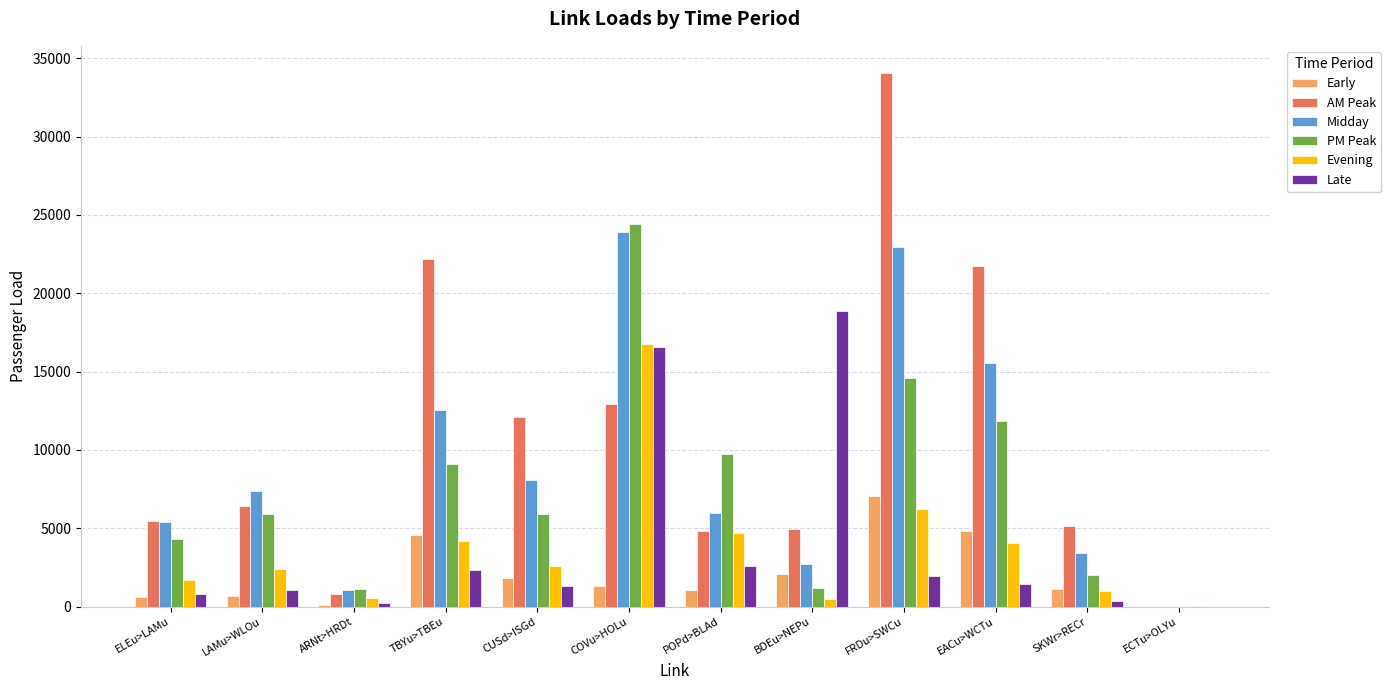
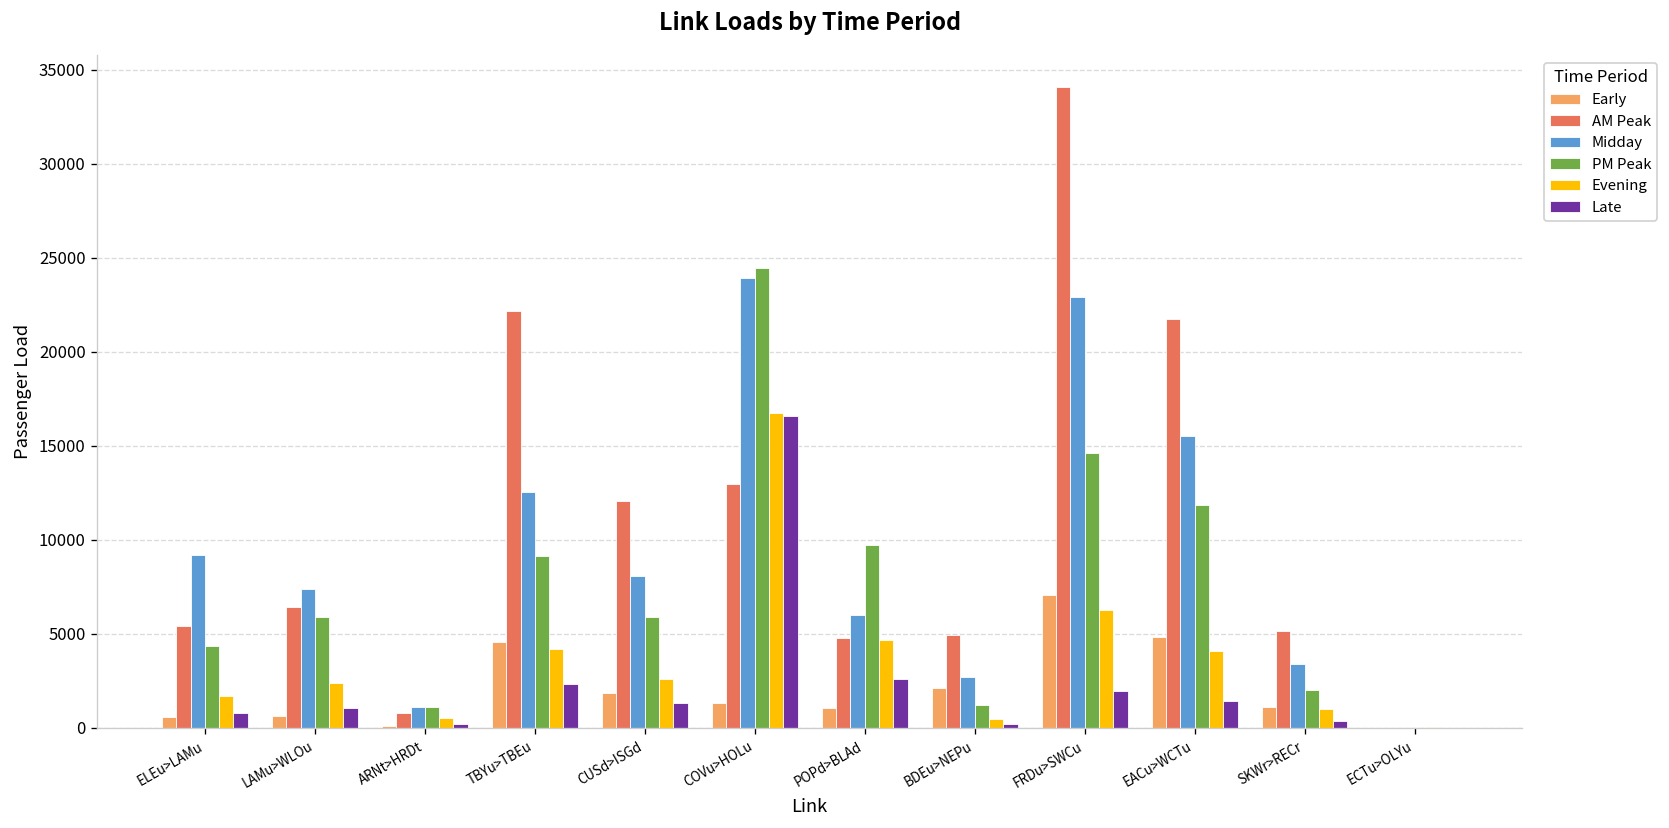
Midday, ELEu>LAMu: 5400 -> 9200
Late, BDEu>NEPu: 18900 -> 200
